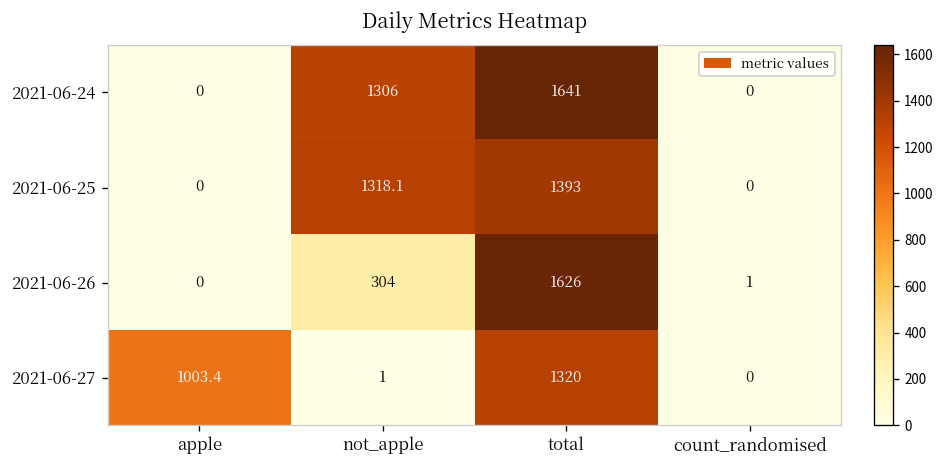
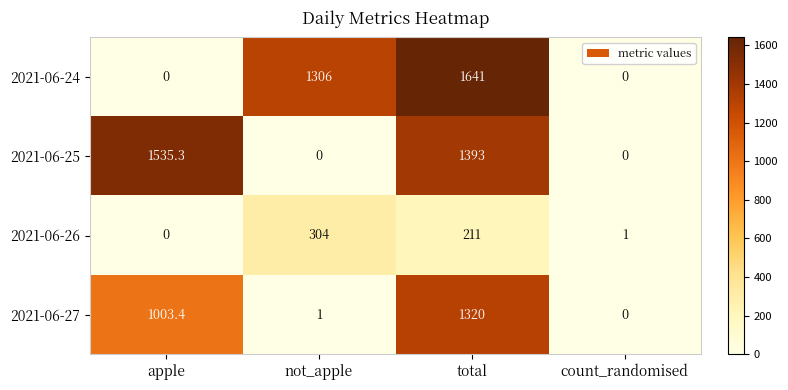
2021-06-25, apple: 0 -> 1535.3
2021-06-25, not_apple: 1318.1 -> 0
2021-06-26, total: 1626 -> 211
